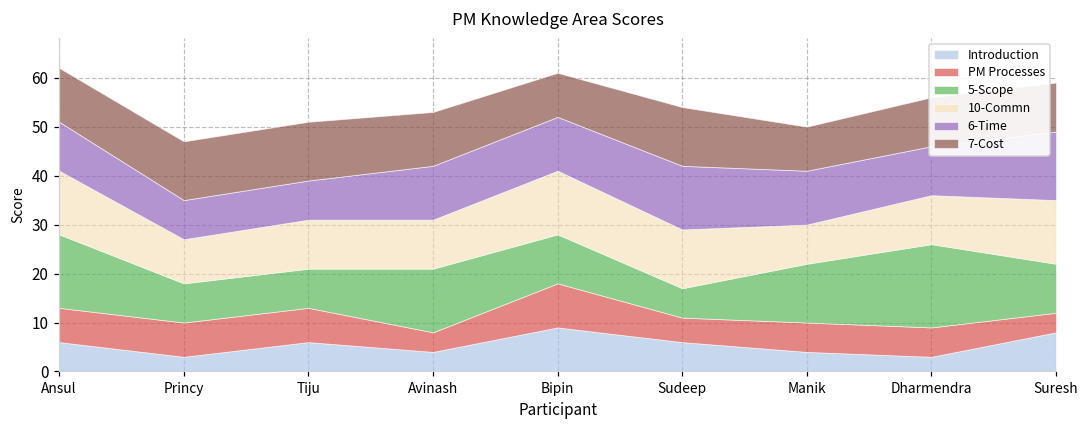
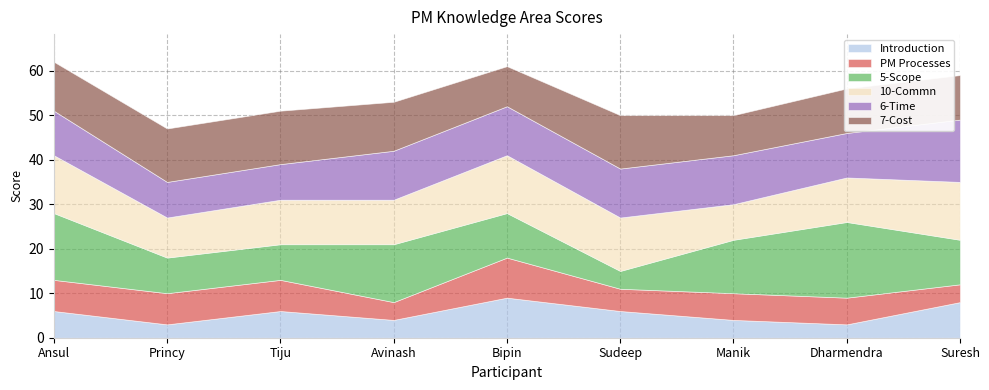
5-Scope, Sudeep: 6 -> 4
6-Time, Sudeep: 13 -> 11
